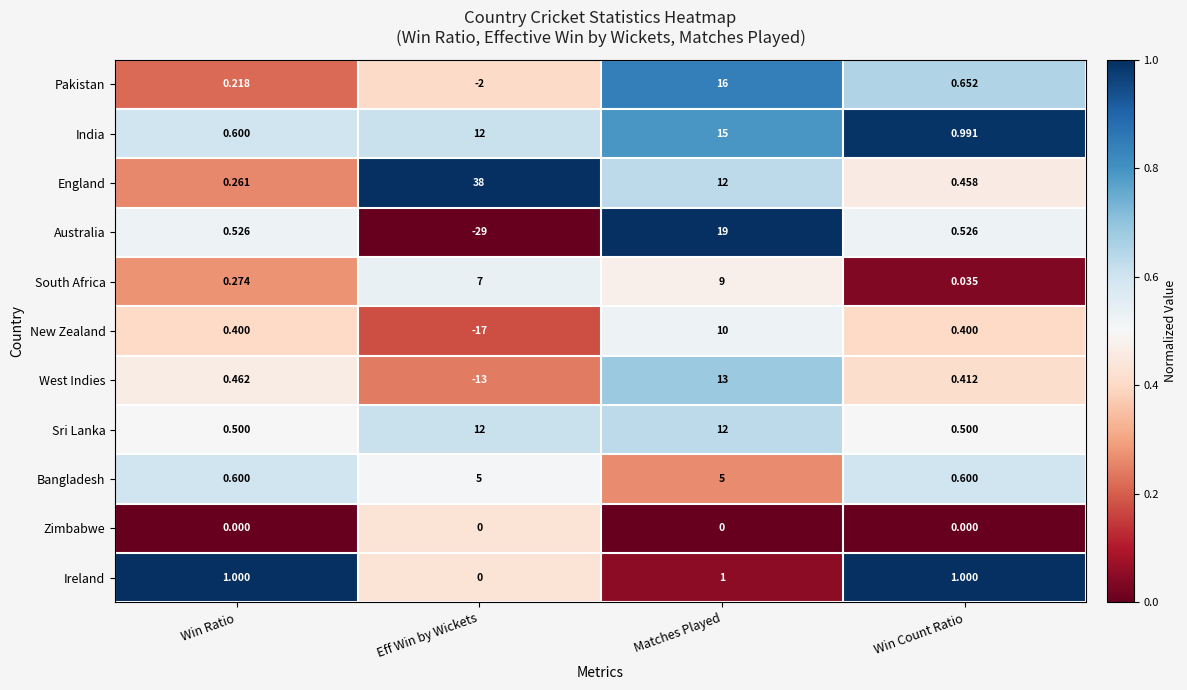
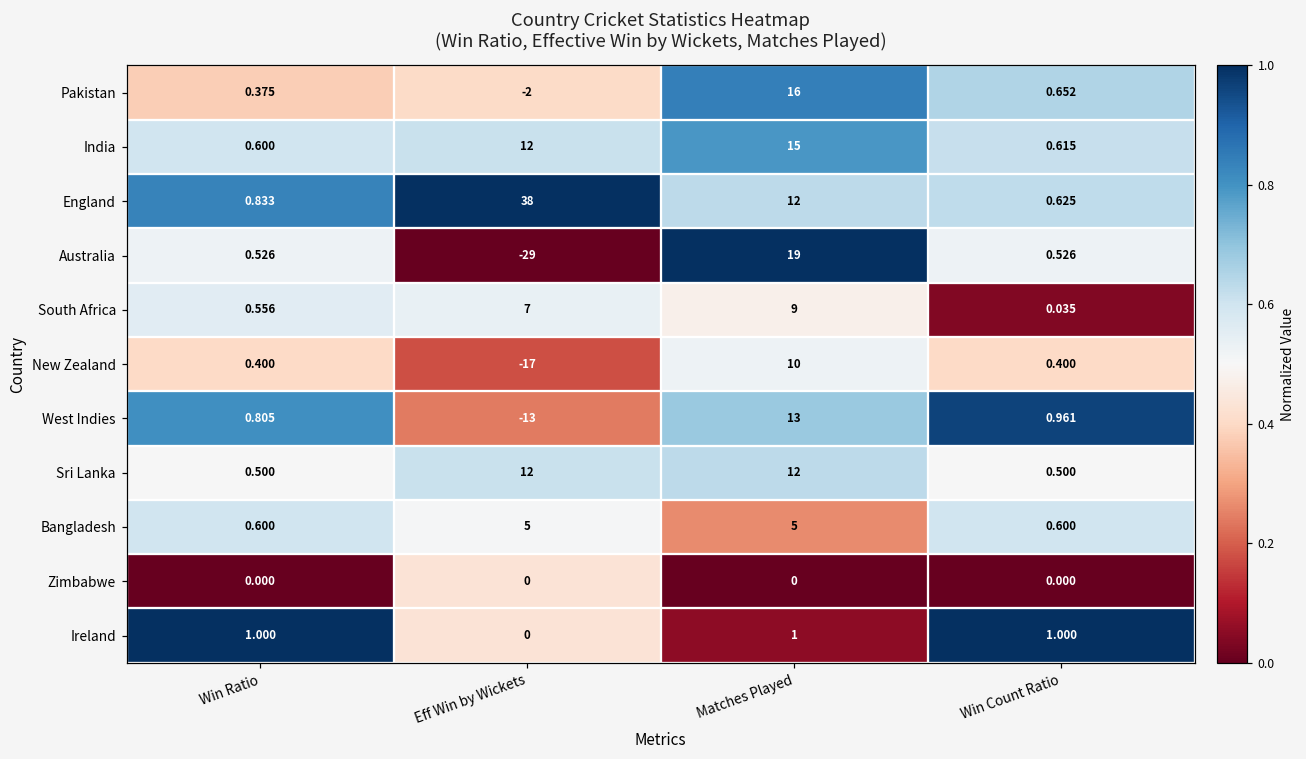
Pakistan, Win Ratio: 0.218 -> 0.375
India, Win Count Ratio: 0.991 -> 0.615
England, Win Ratio: 0.261 -> 0.833
England, Win Count Ratio: 0.458 -> 0.625
South Africa, Win Ratio: 0.274 -> 0.556
West Indies, Win Ratio: 0.462 -> 0.805
West Indies, Win Count Ratio: 0.412 -> 0.961
